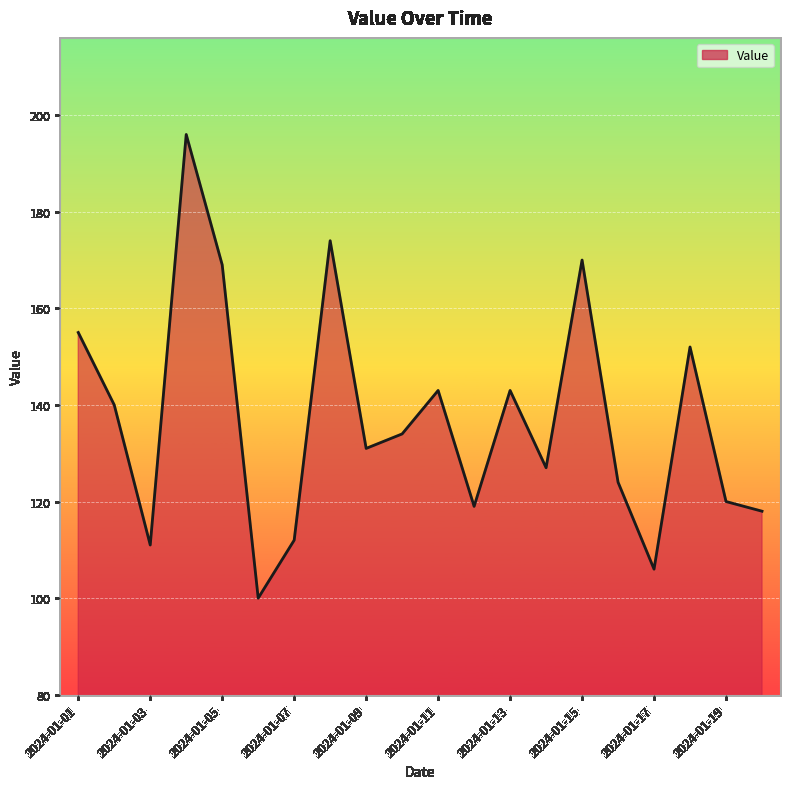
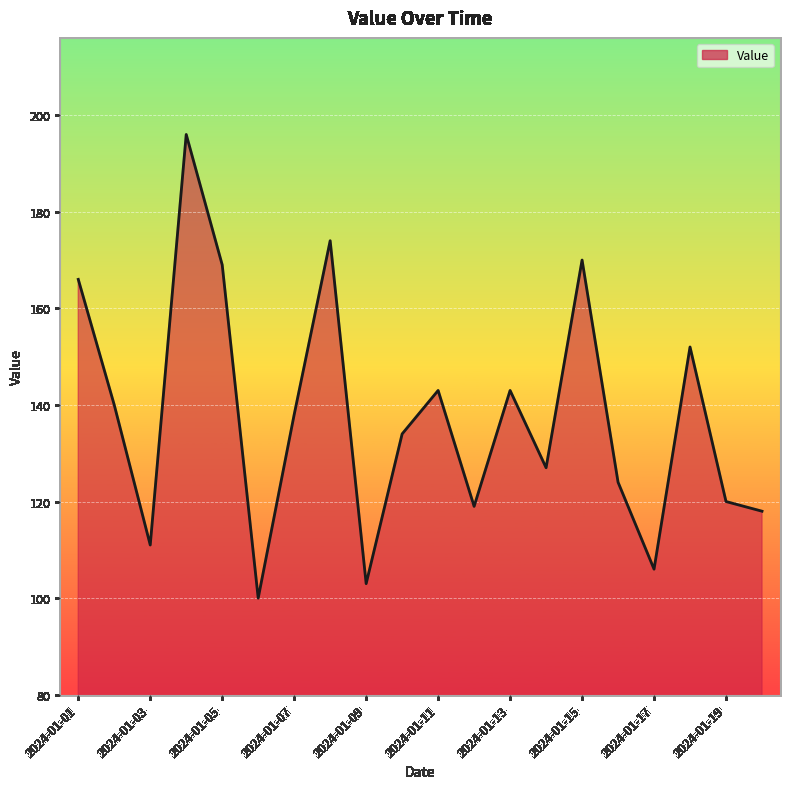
2024-01-01: 155 -> 166
2024-01-07: 112 -> 138
2024-01-09: 131 -> 103
